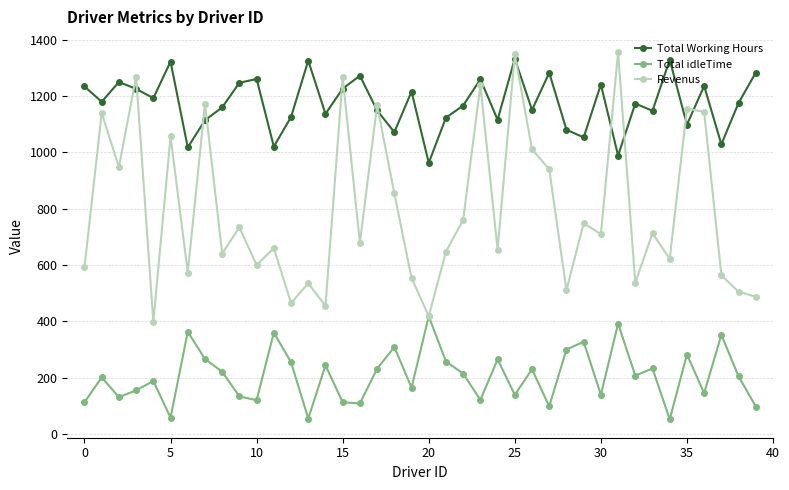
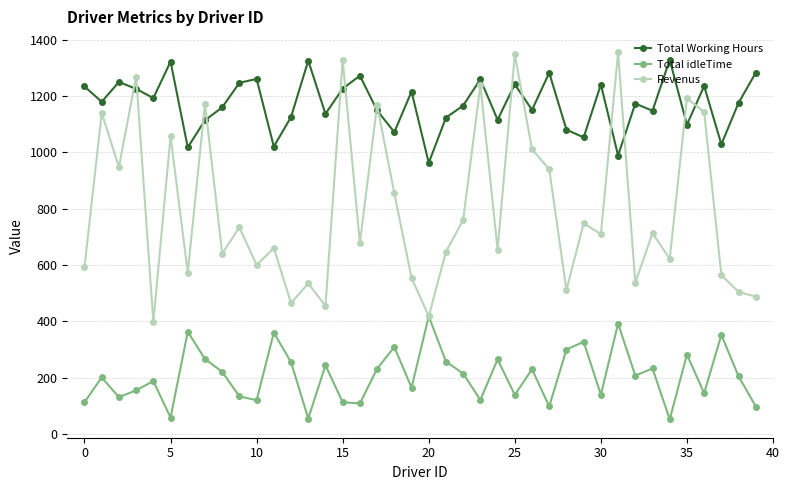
Revenus, 15: 1270 -> 1330
Total Working Hours, 25: 1330 -> 1240
Revenus, 35: 1150 -> 1190
